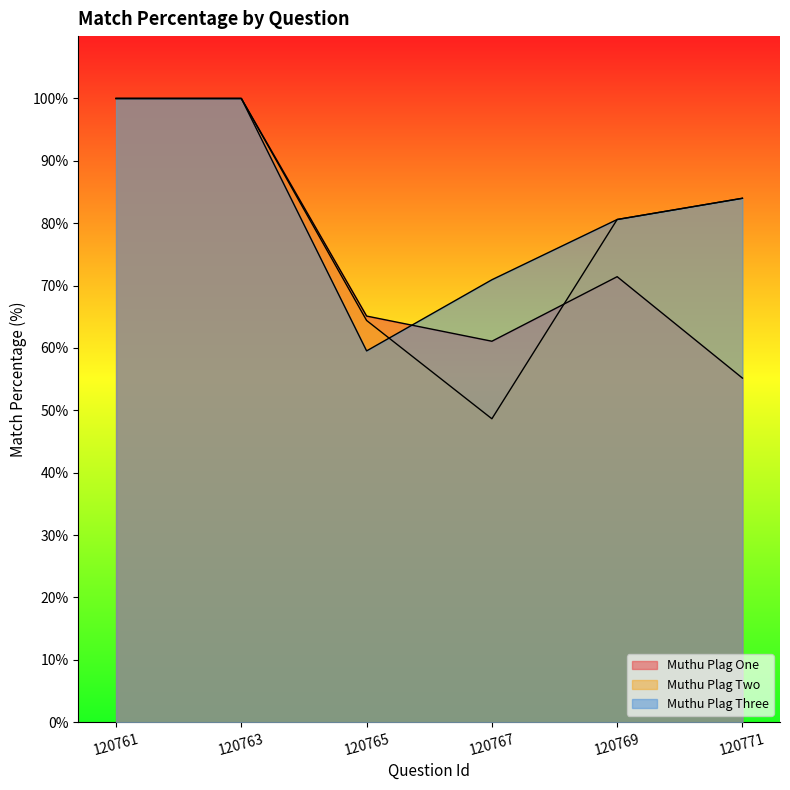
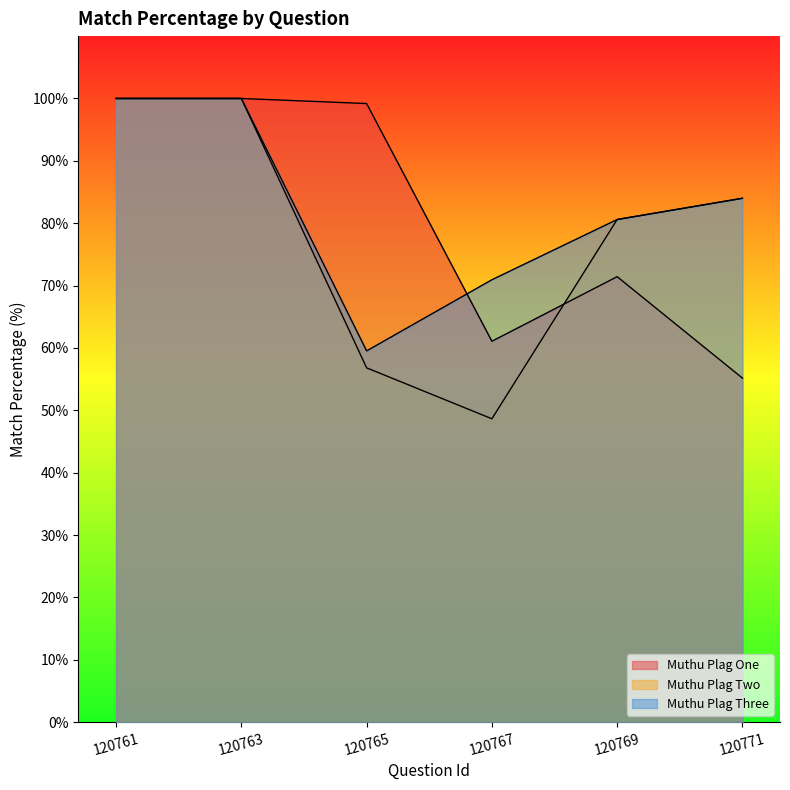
Muthu Plag One, 120765: 65% -> 99%
Muthu Plag Two, 120765: 64% -> 57%
